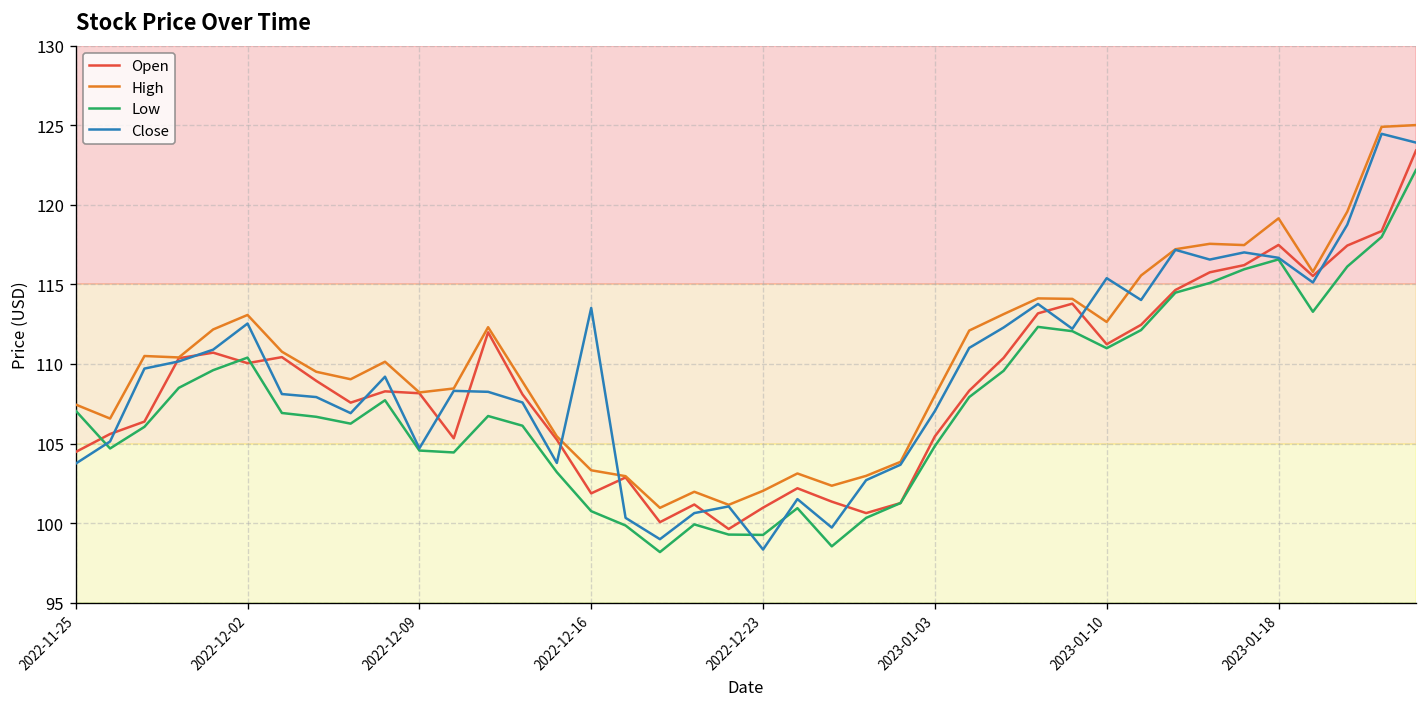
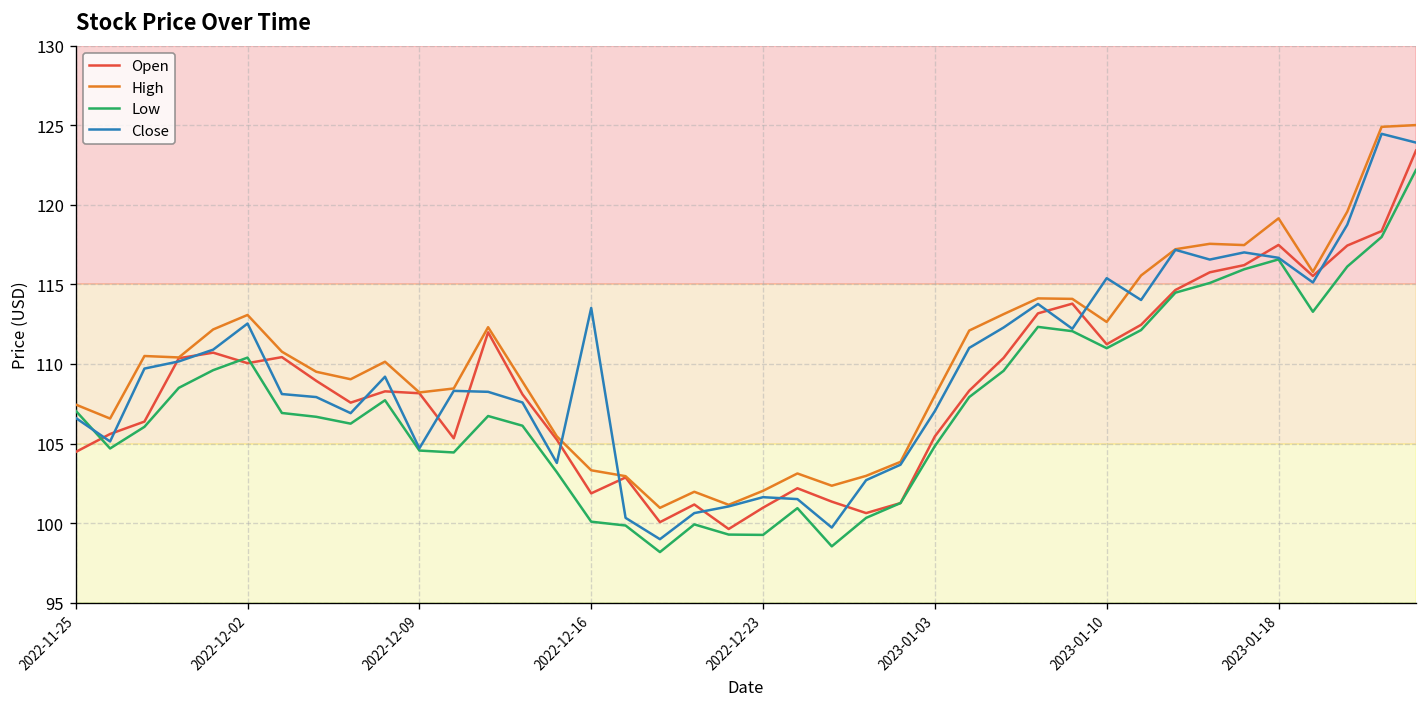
Close, 2022-11-25: 103.7 -> 106.6
Low, 2022-12-16: 100.8 -> 100.1
Close, 2022-12-23: 98.3 -> 101.6
